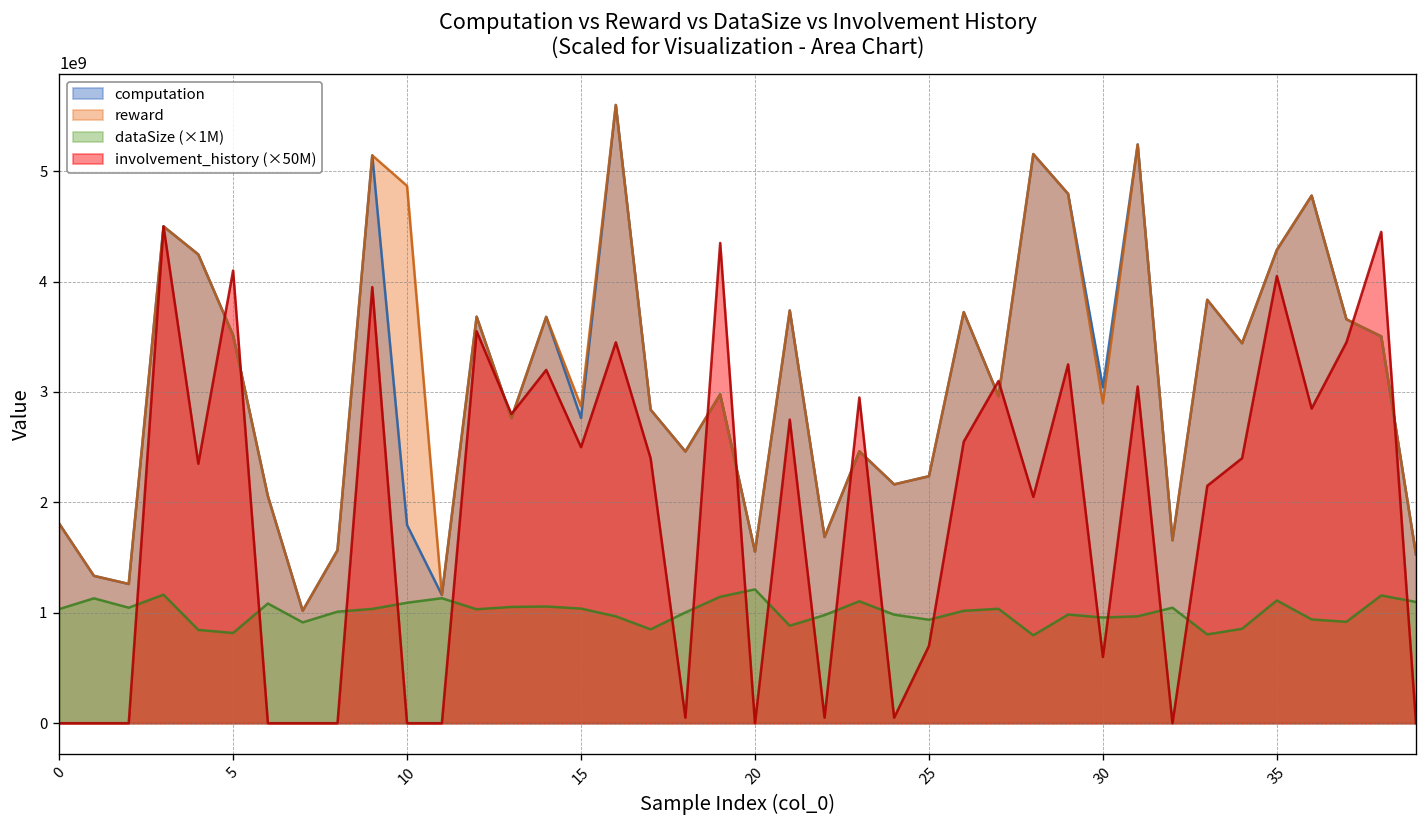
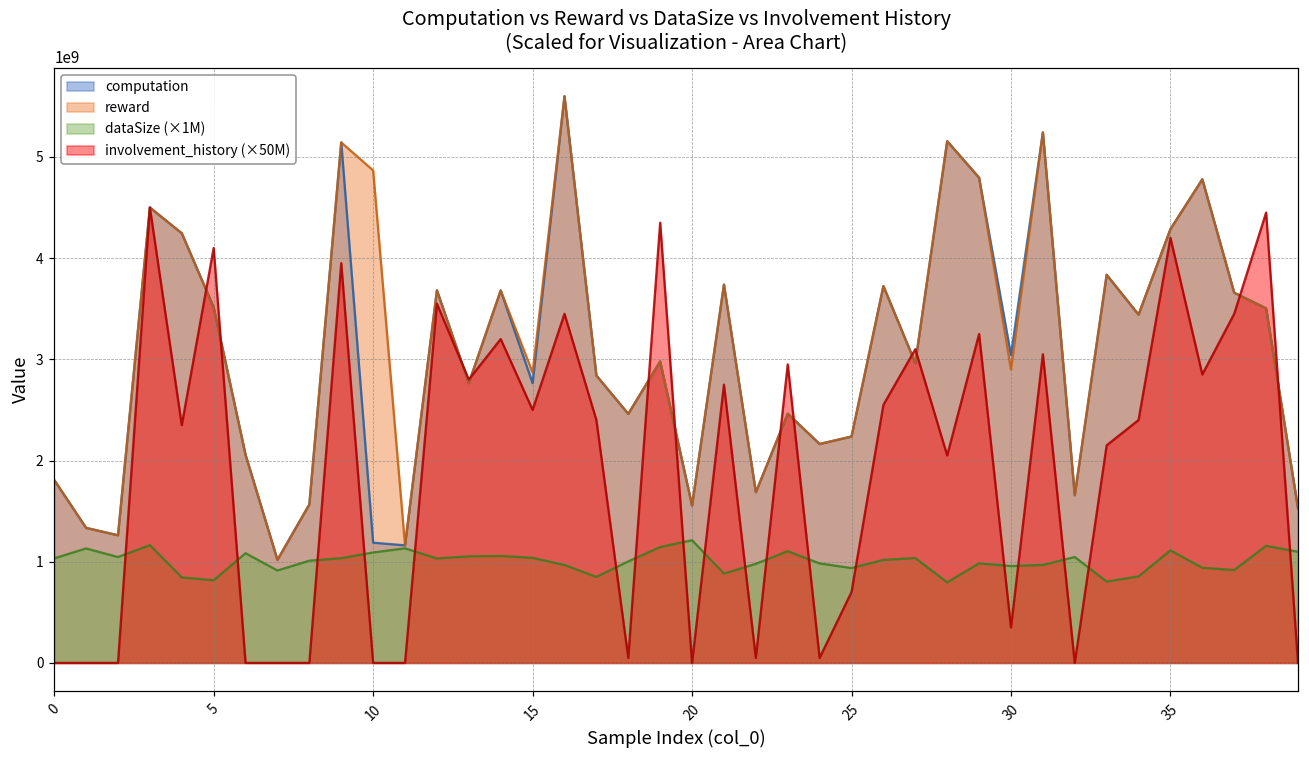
computation, 10: 1800000000 -> 1200000000
involvement_history (×50M), 30: 600000000 -> 400000000
involvement_history (×50M), 35: 4100000000 -> 4200000000
